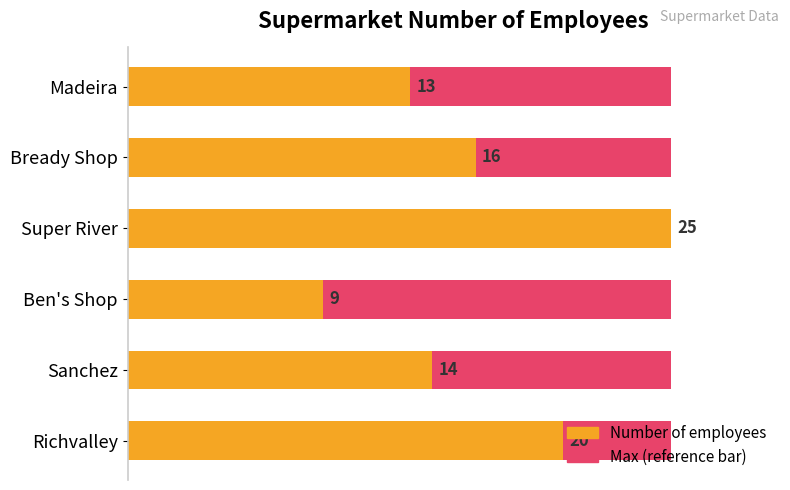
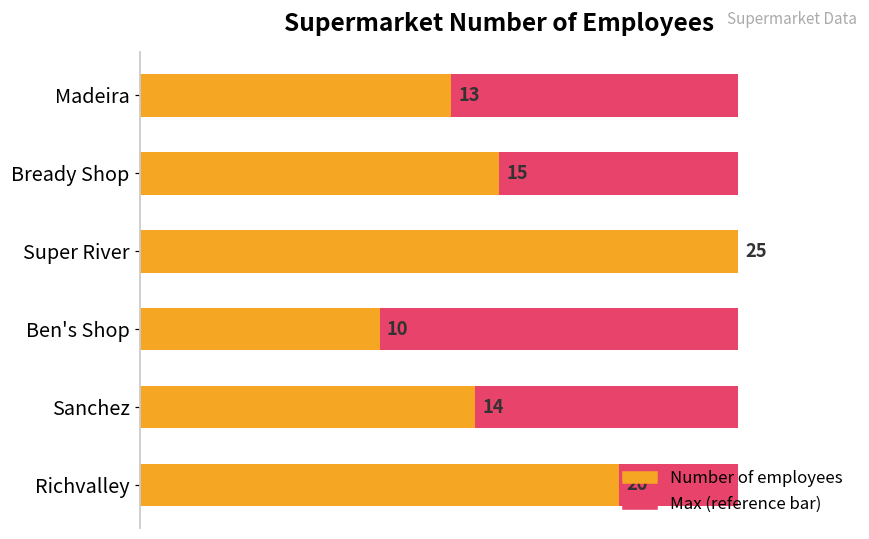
Number of employees, Bready Shop: 16 -> 15
Number of employees, Ben's Shop: 9 -> 10
